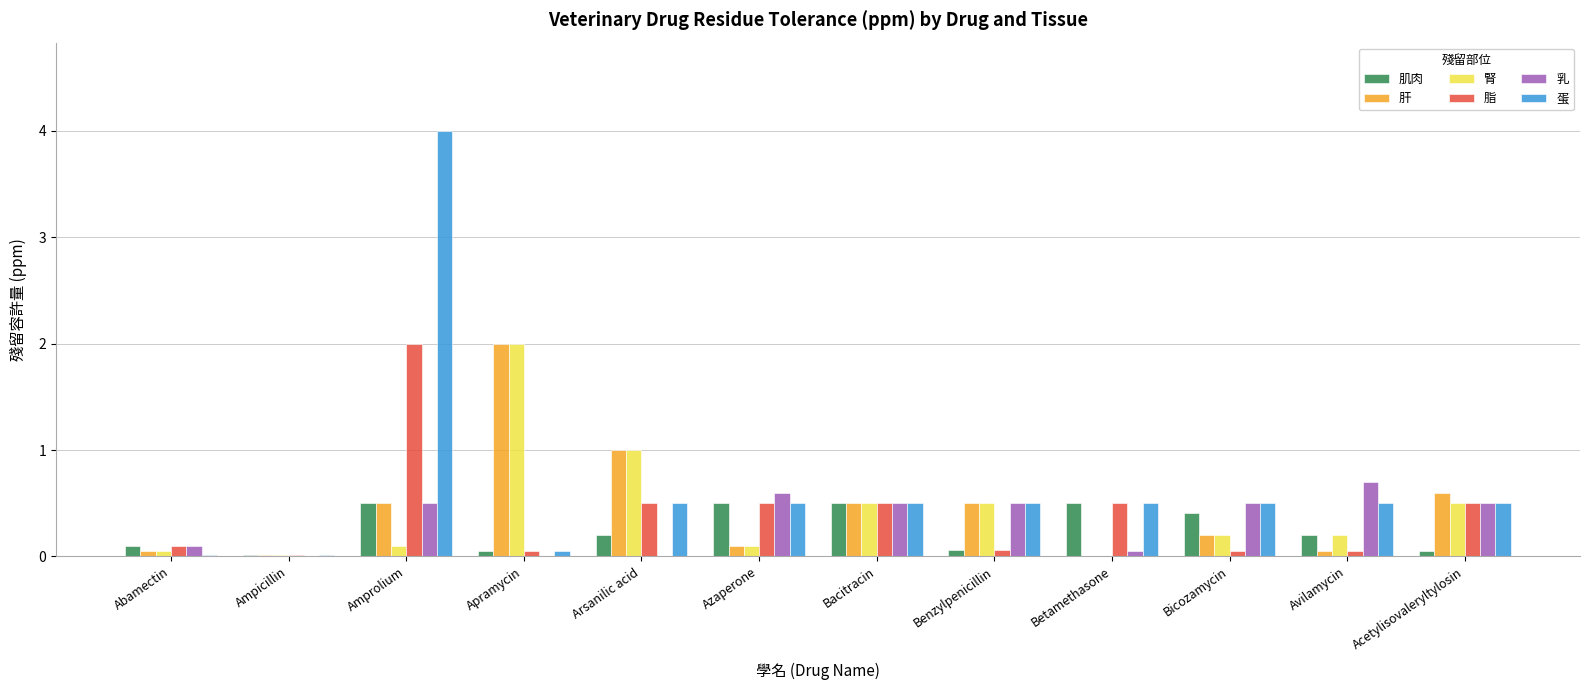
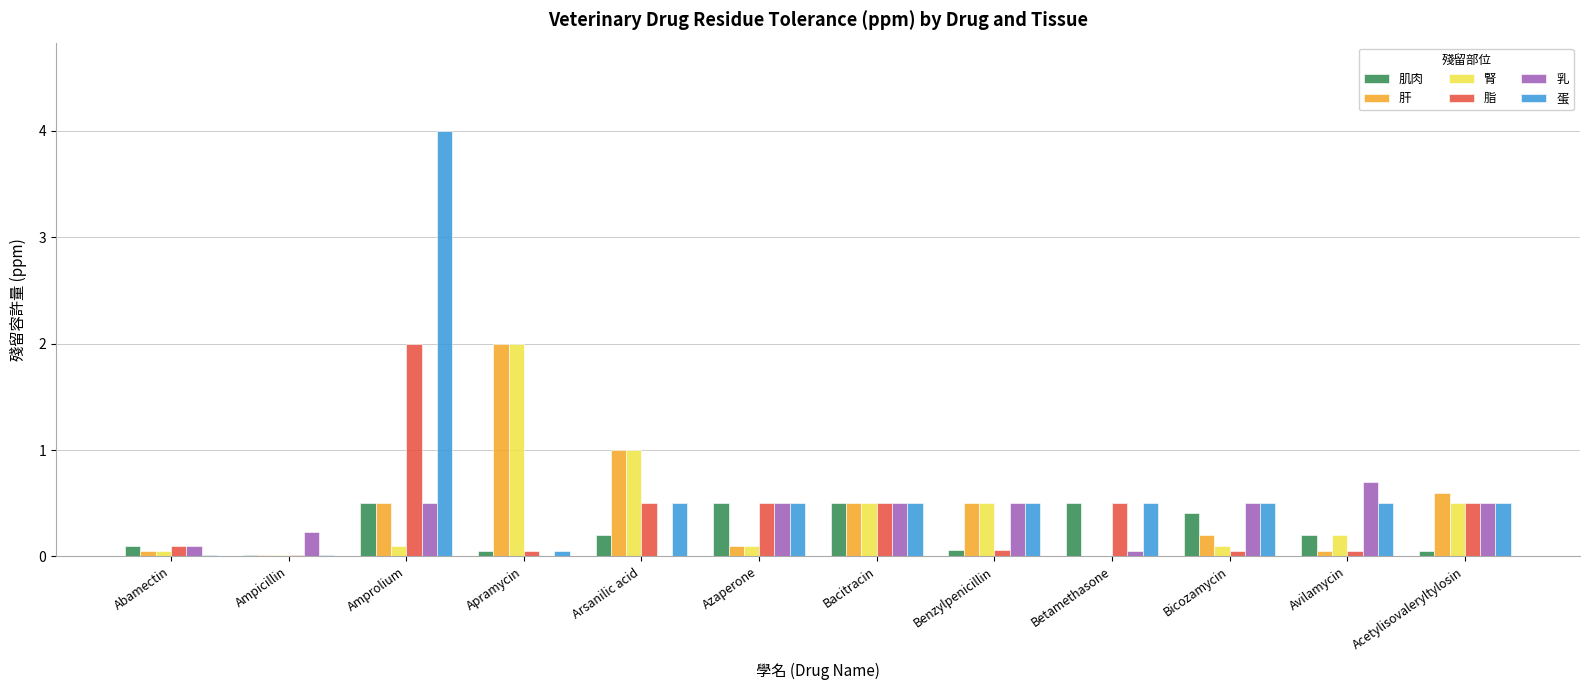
乳, Ampicillin: 0.00 -> 0.23
乳, Azaperone: 0.6 -> 0.5
腎, Bicozamycin: 0.2 -> 0.1
